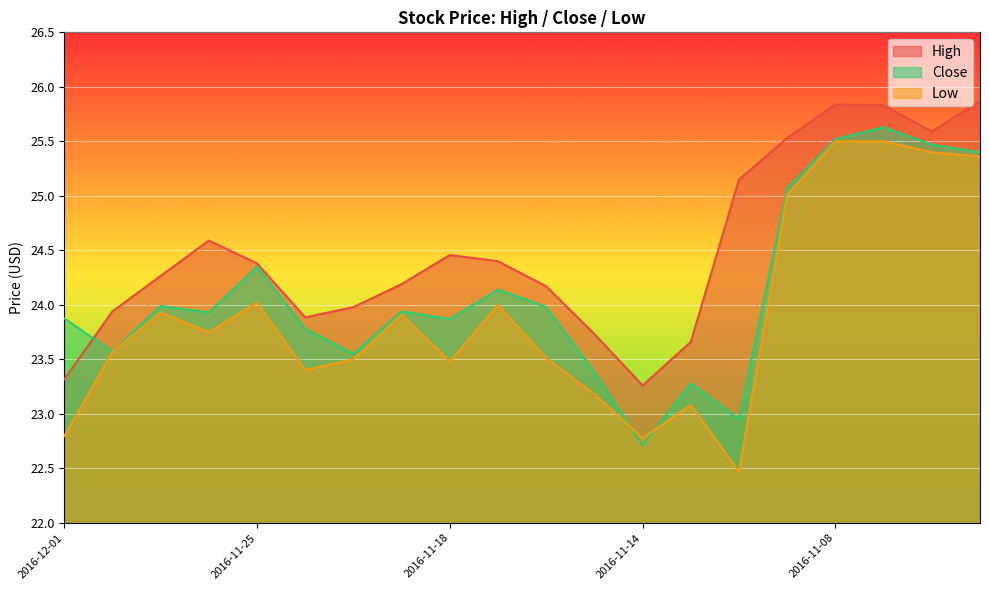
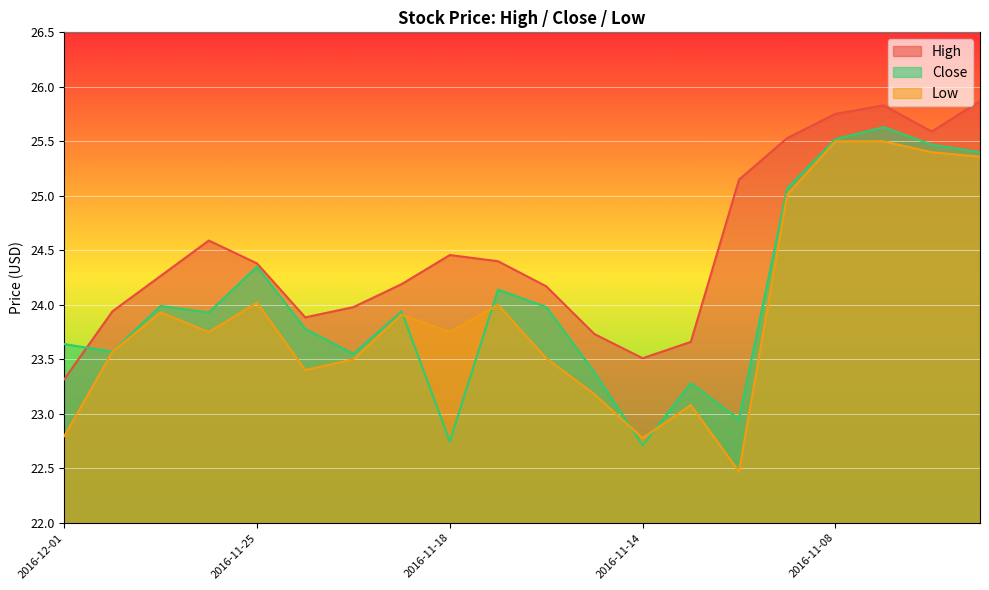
Close, 2016-12-01: 23.88 -> 23.64
Close, 2016-11-18: 23.87 -> 22.75
Low, 2016-11-18: 23.48 -> 23.75
High, 2016-11-14: 23.26 -> 23.51
High, 2016-11-08: 25.84 -> 25.75
